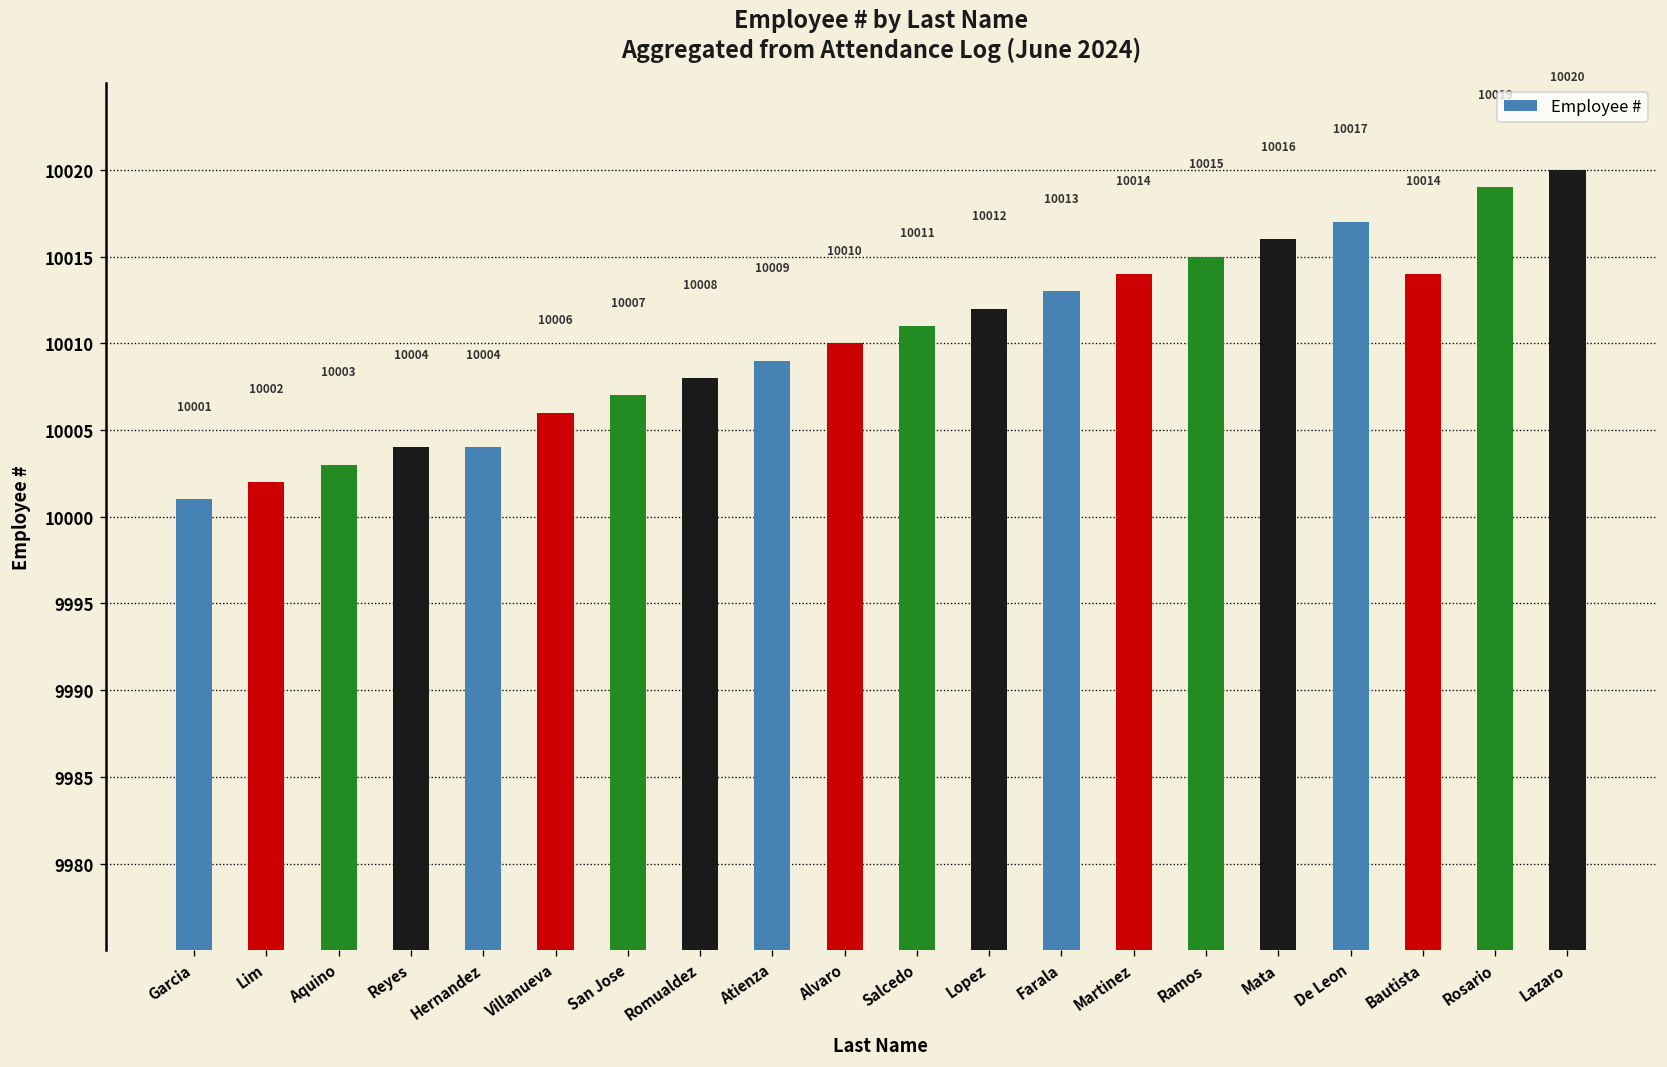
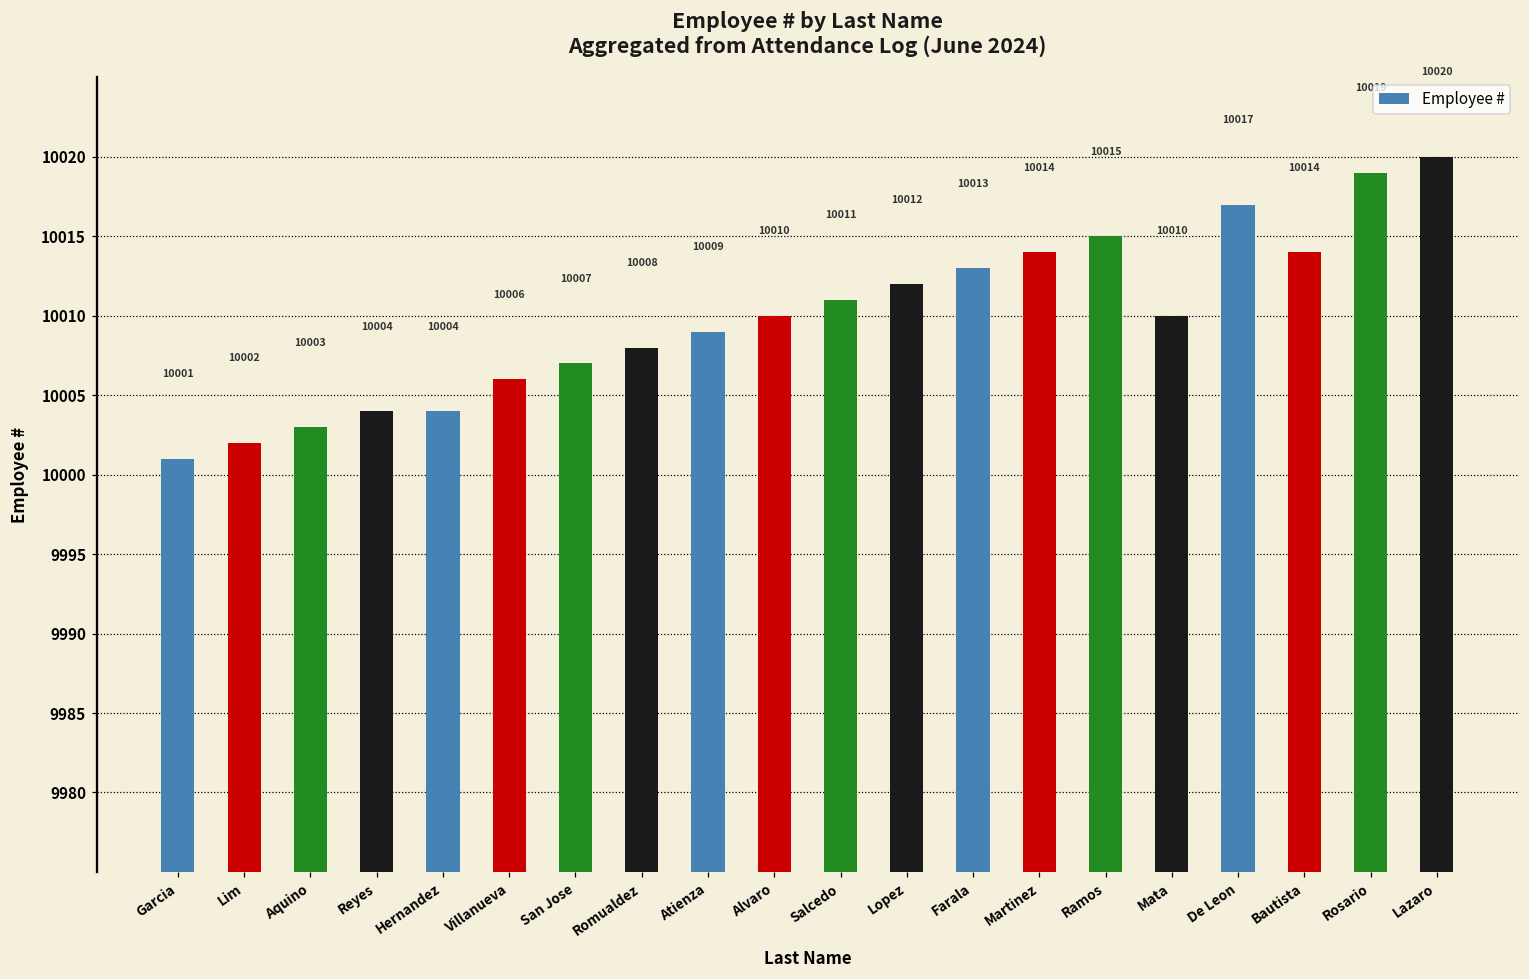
Mata: 10016 -> 10010
